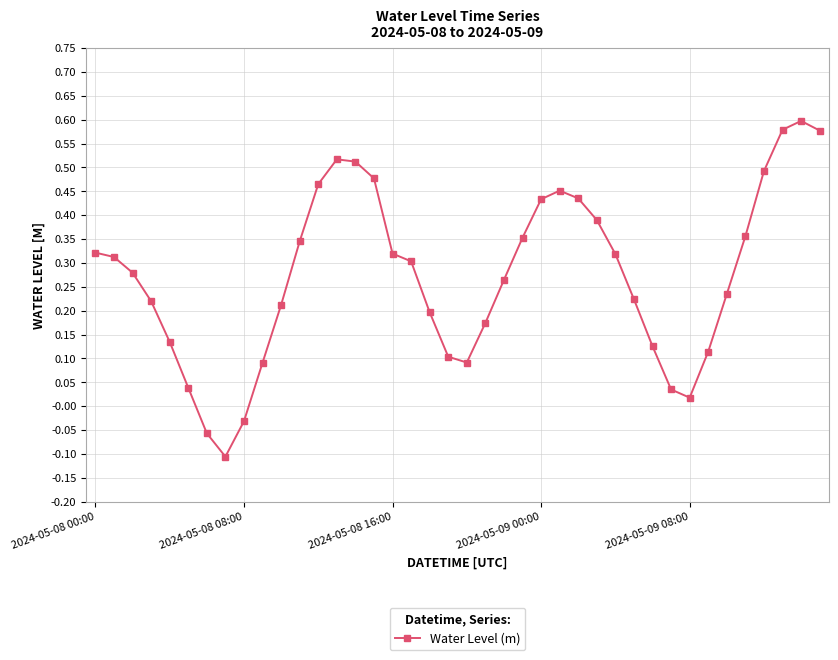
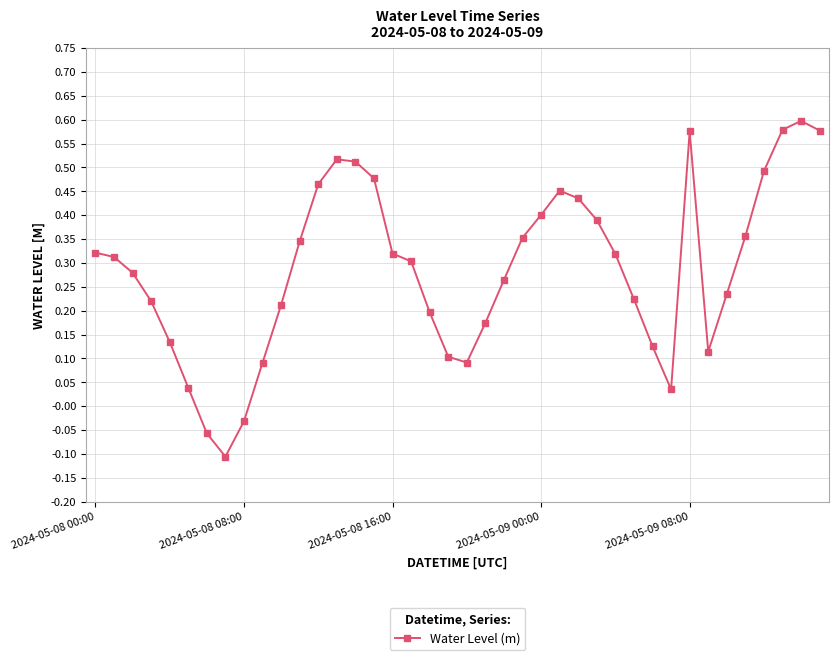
2024-05-09 00:00: 0.43 -> 0.40
2024-05-09 08:00: 0.02 -> 0.58
